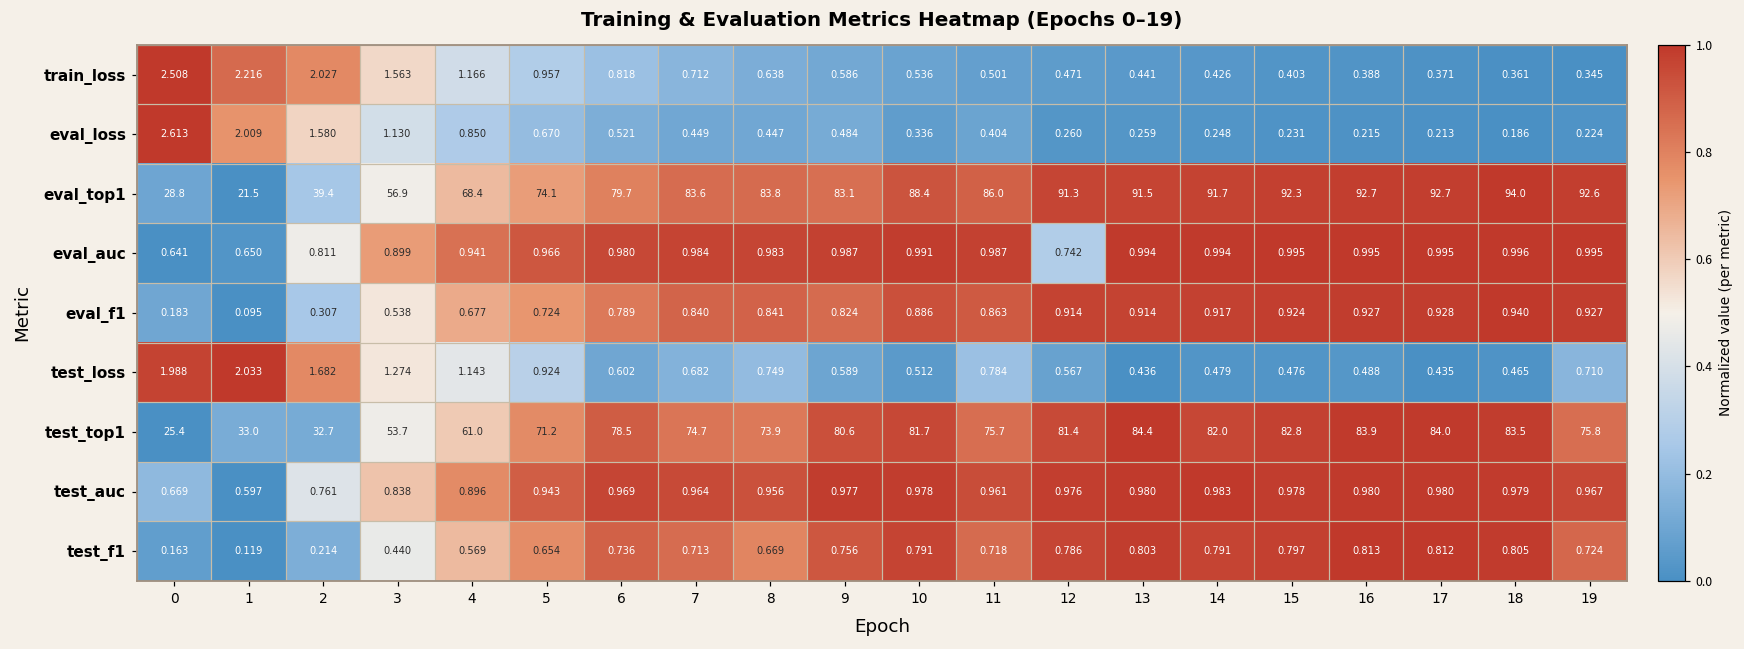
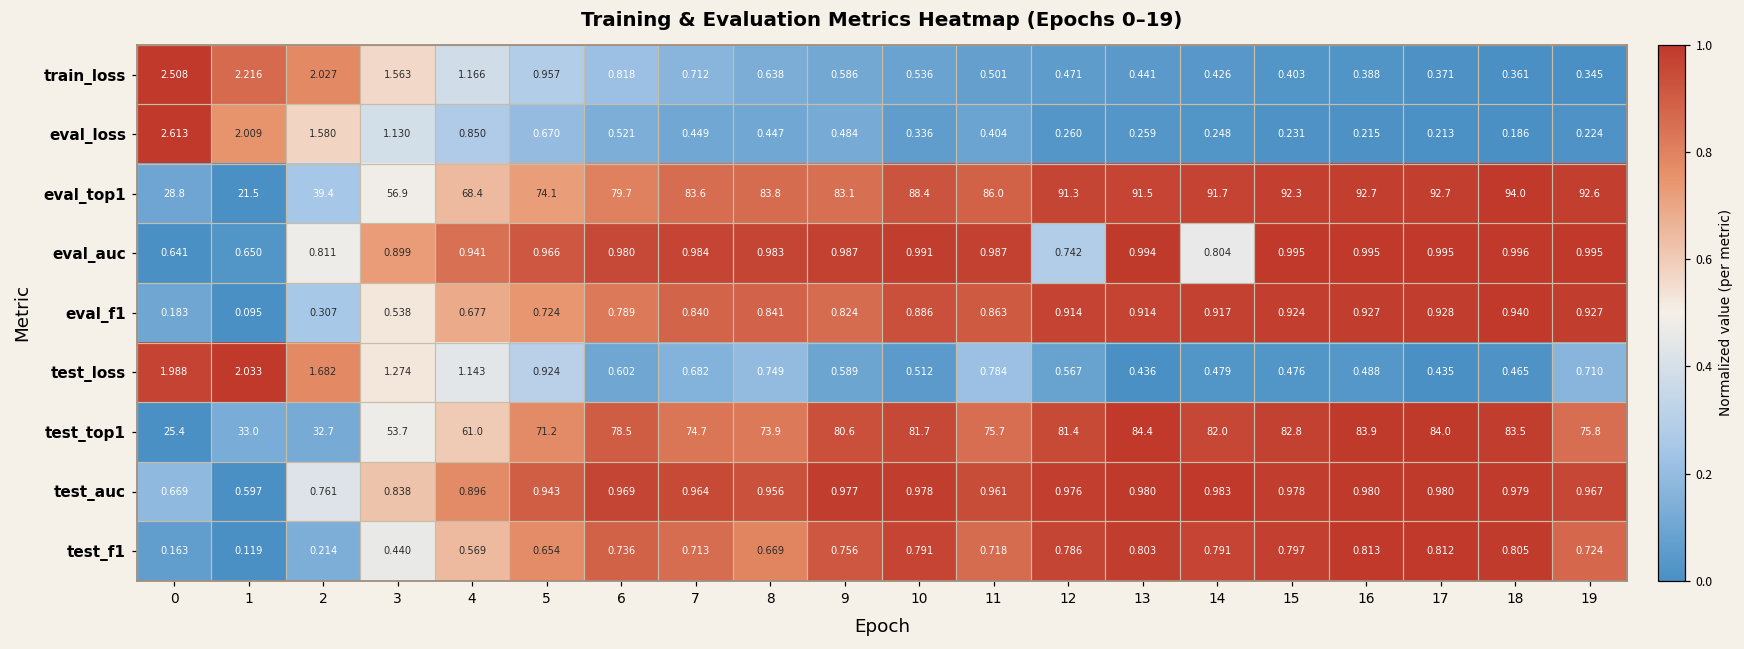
eval_auc, 14: 0.994 -> 0.804
